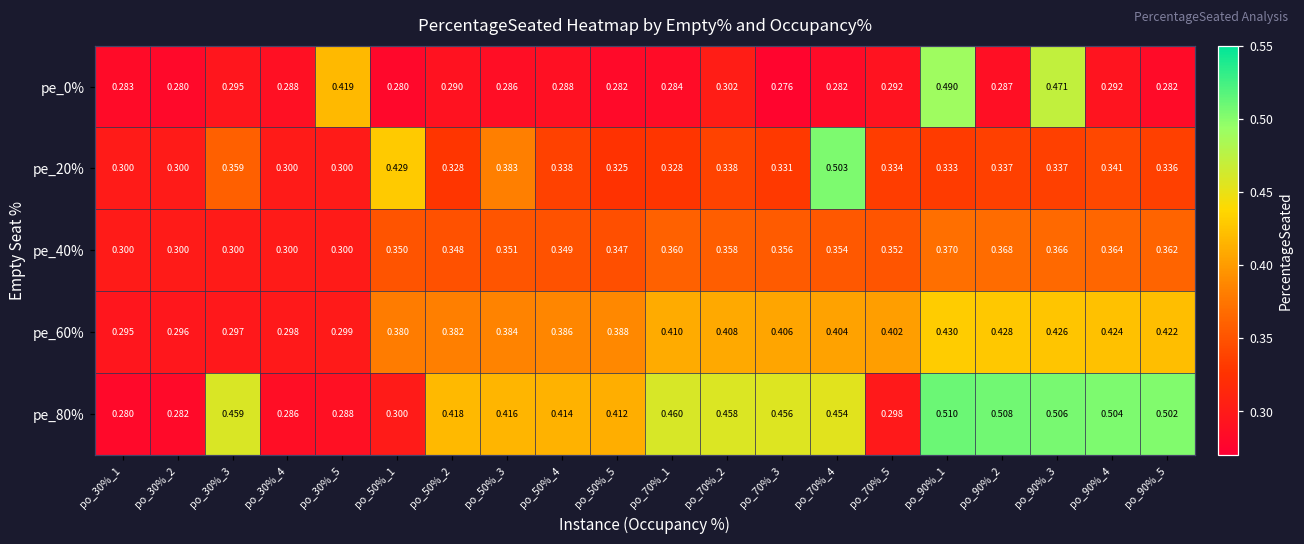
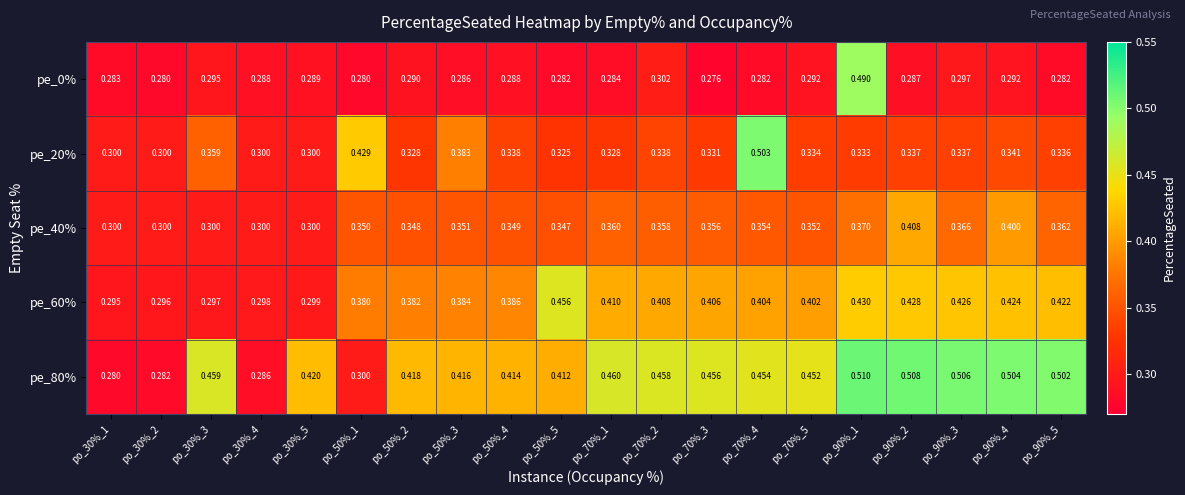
pe_0%, po_30%_5: 0.419 -> 0.289
pe_0%, po_90%_3: 0.471 -> 0.297
pe_40%, po_90%_2: 0.368 -> 0.408
pe_40%, po_90%_4: 0.364 -> 0.400
pe_60%, po_50%_5: 0.388 -> 0.456
pe_80%, po_30%_5: 0.288 -> 0.420
pe_80%, po_70%_5: 0.298 -> 0.452
